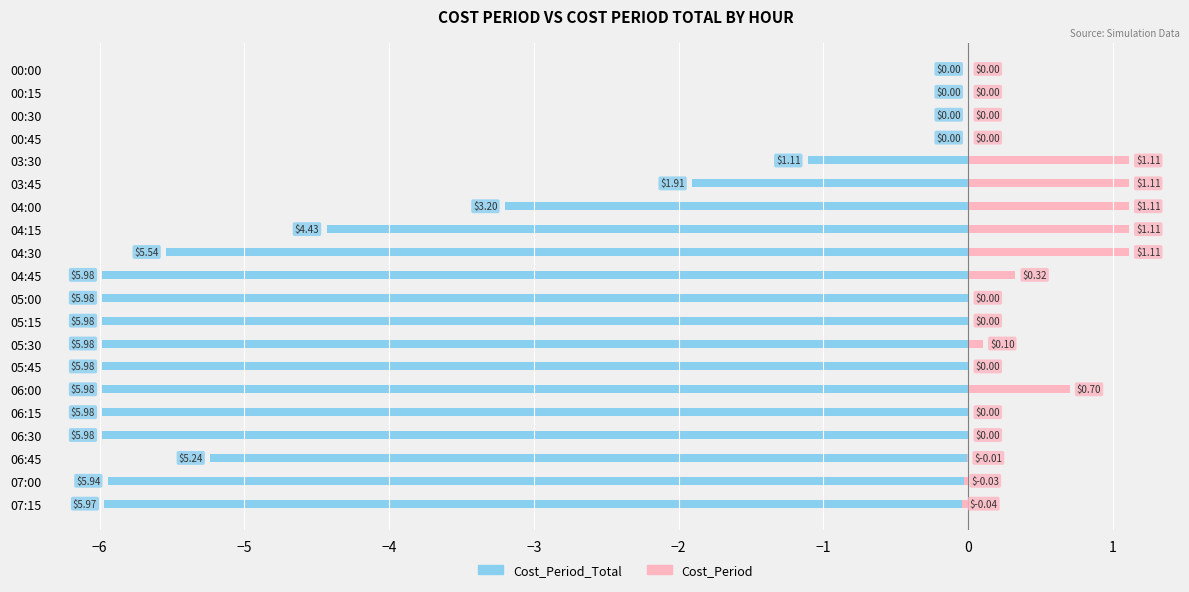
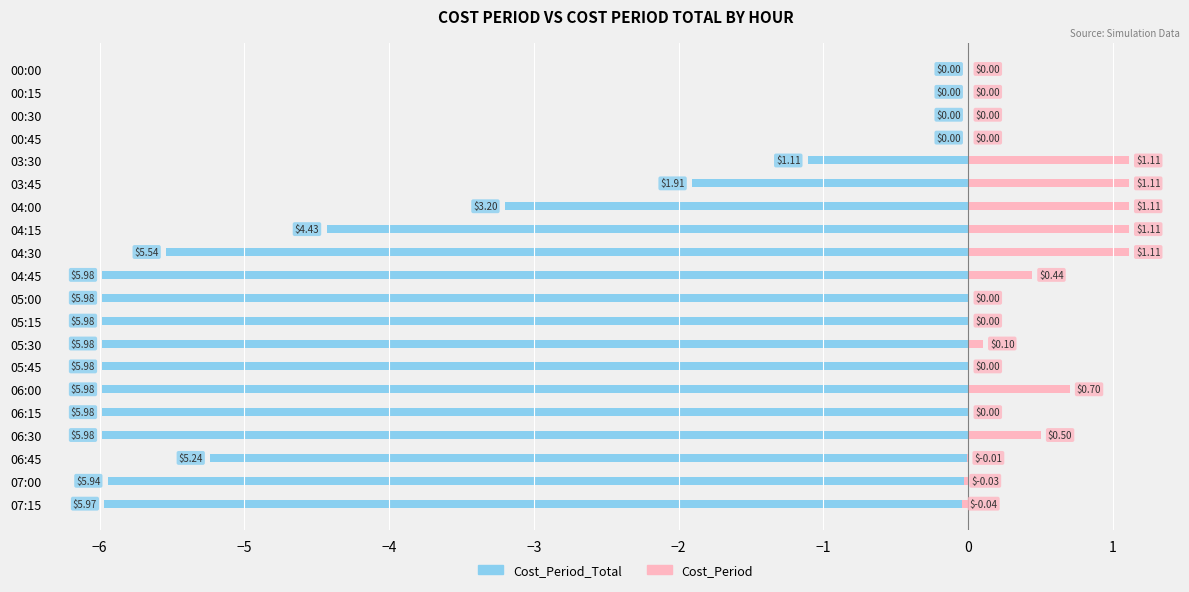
Cost_Period, 04:45: $0.32 -> $0.44
Cost_Period, 06:30: $0.00 -> $0.50
